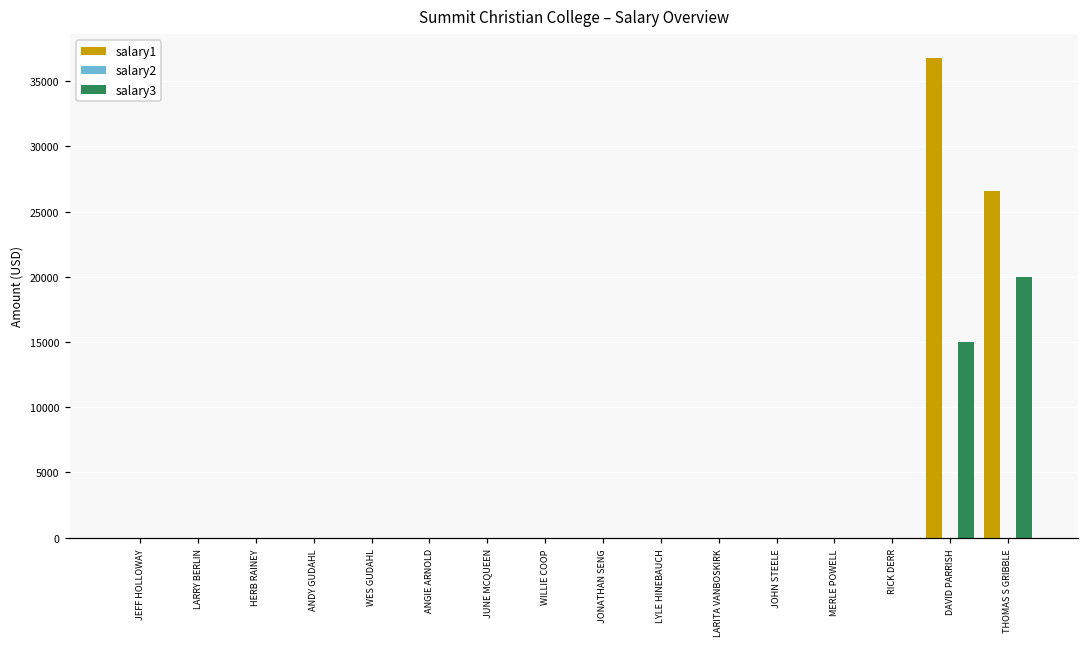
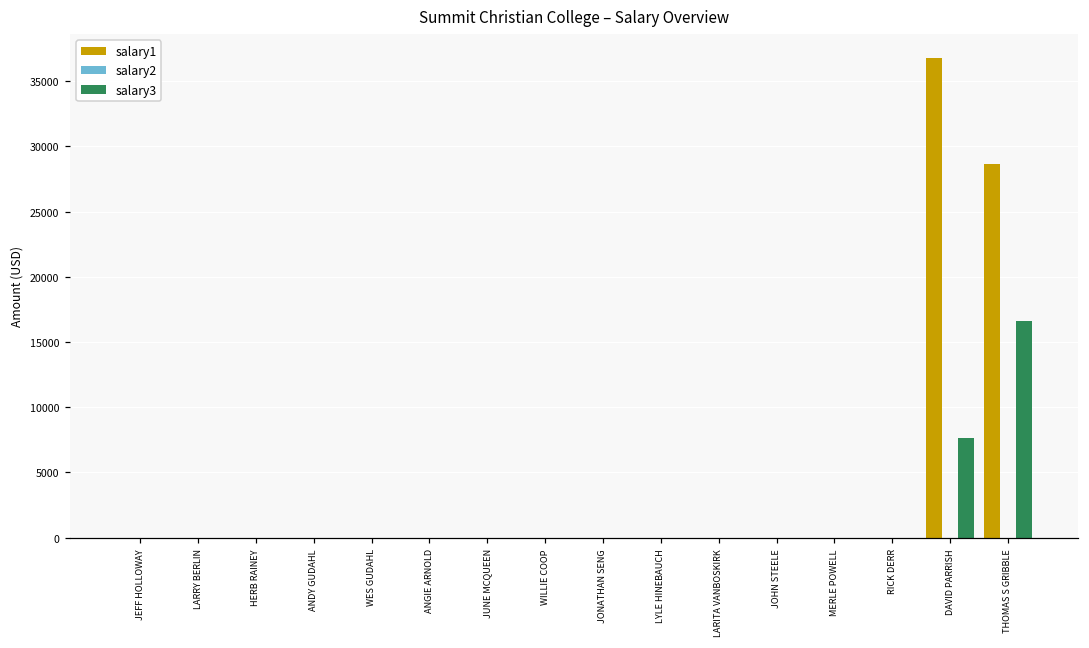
salary3, DAVID PARRISH: 15000 -> 7600
salary1, THOMAS S GRIBBLE: 26600 -> 28700
salary3, THOMAS S GRIBBLE: 20000 -> 16600
